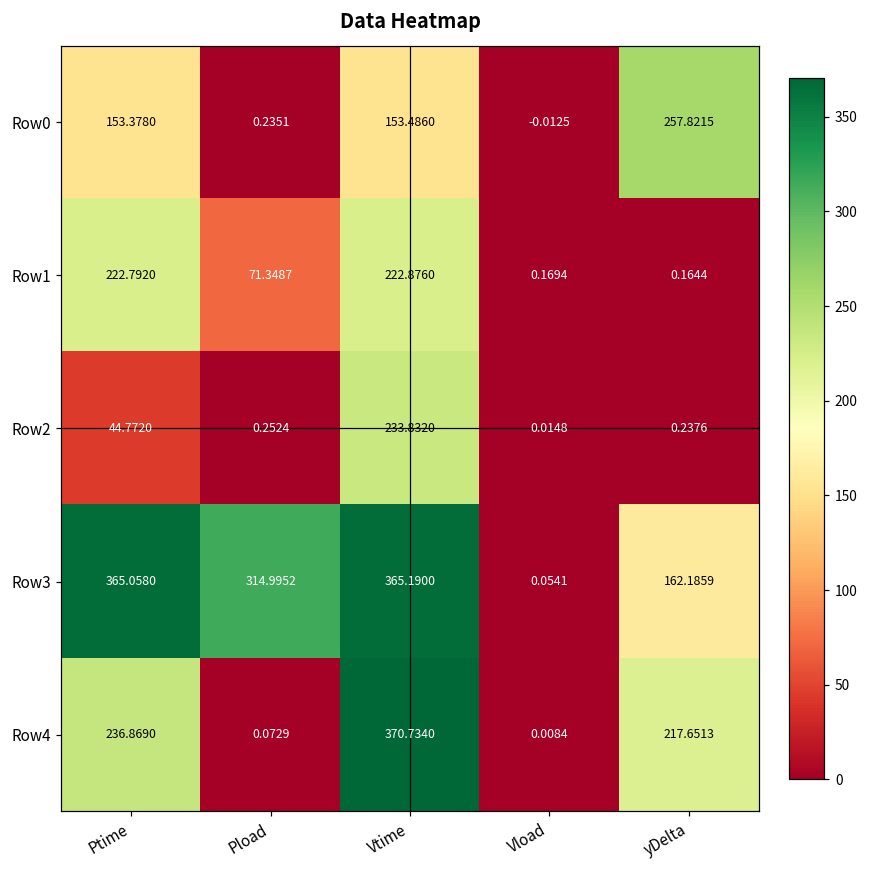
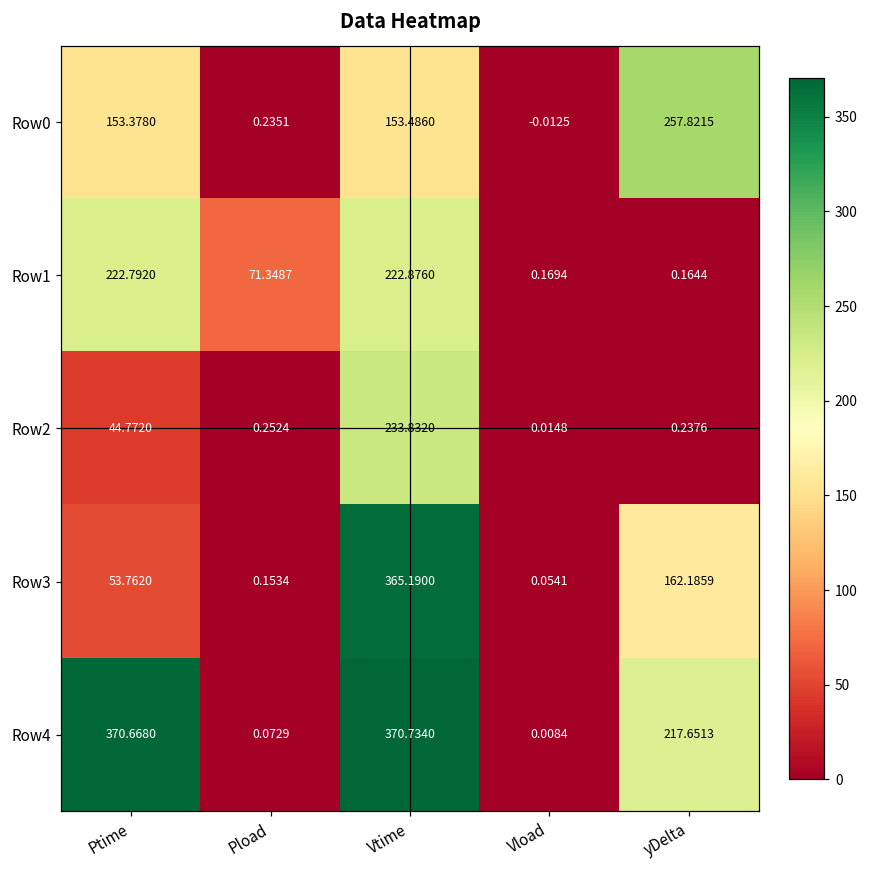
Row3, Ptime: 365.0580 -> 53.7620
Row3, Pload: 314.9952 -> 0.1534
Row4, Ptime: 236.8690 -> 370.6680
